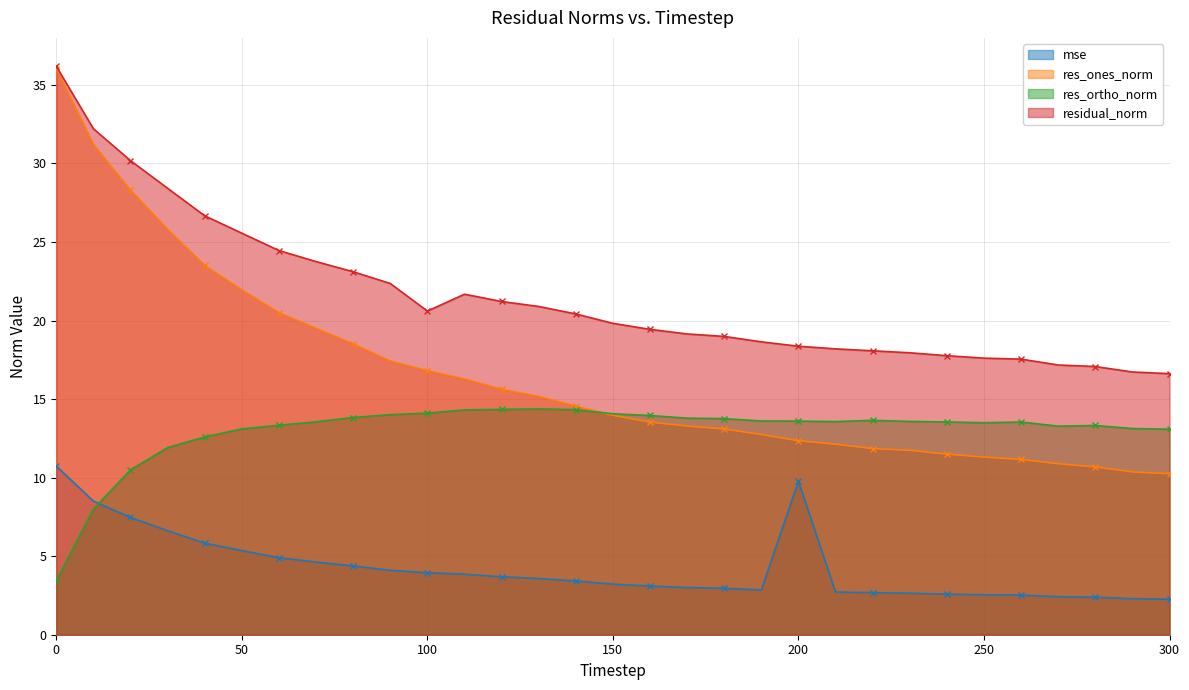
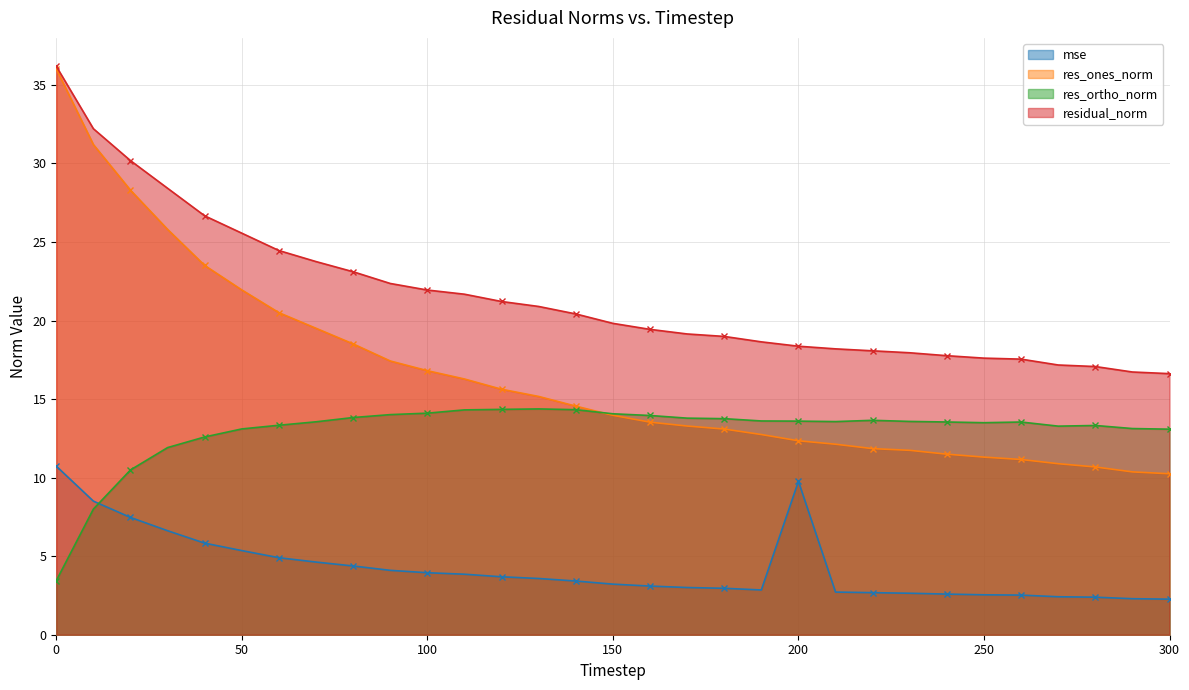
residual_norm, 100: 20.6 -> 21.9
